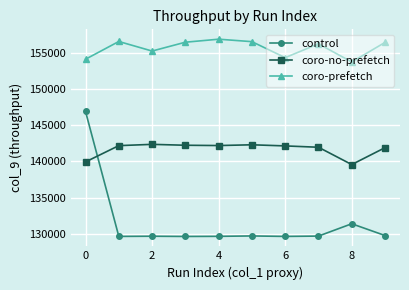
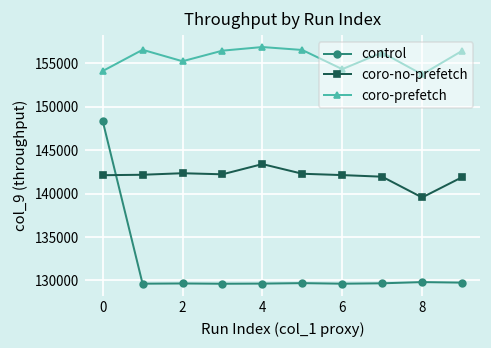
control, 0: 147000 -> 148000
coro-no-prefetch, 0: 140000 -> 142000
coro-no-prefetch, 4: 142000 -> 143000
control, 8: 131000 -> 130000
